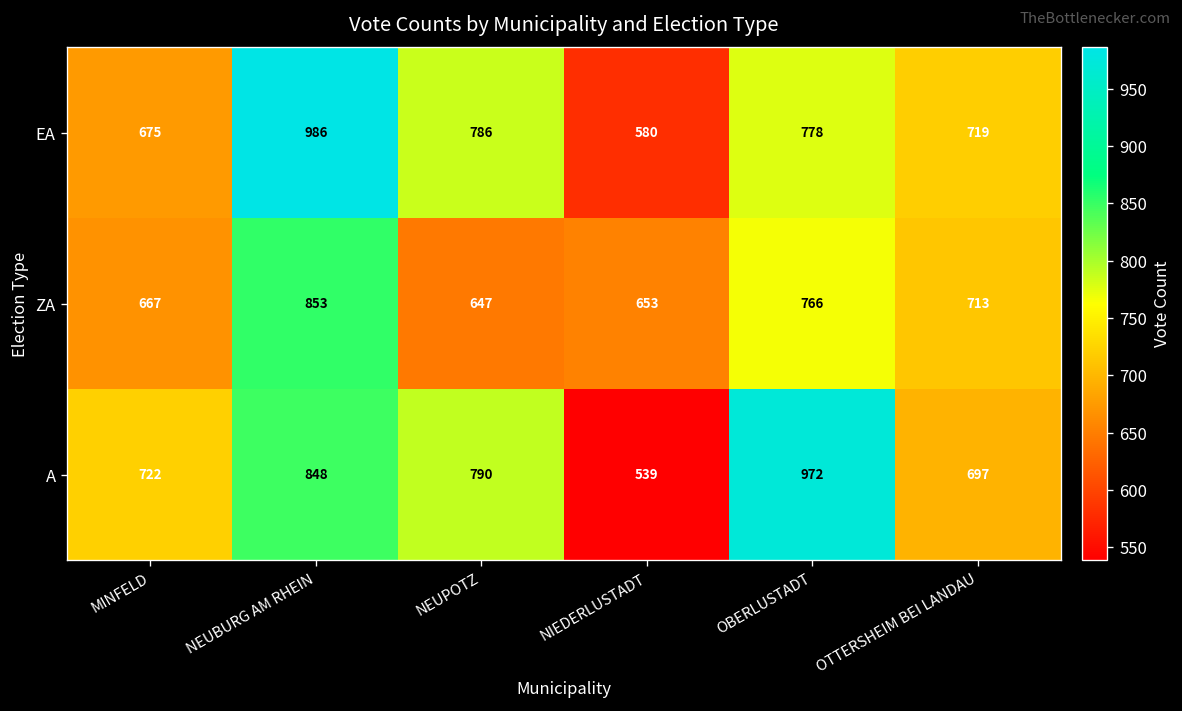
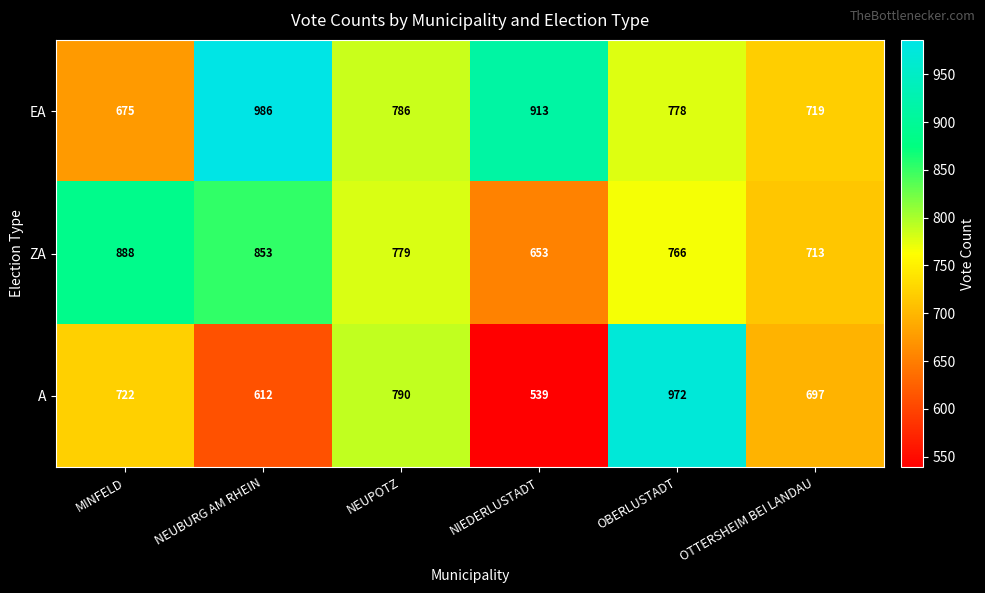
EA, NIEDERLUSTADT: 580 -> 913
ZA, MINFELD: 667 -> 888
ZA, NEUPOTZ: 647 -> 779
A, NEUBURG AM RHEIN: 848 -> 612
